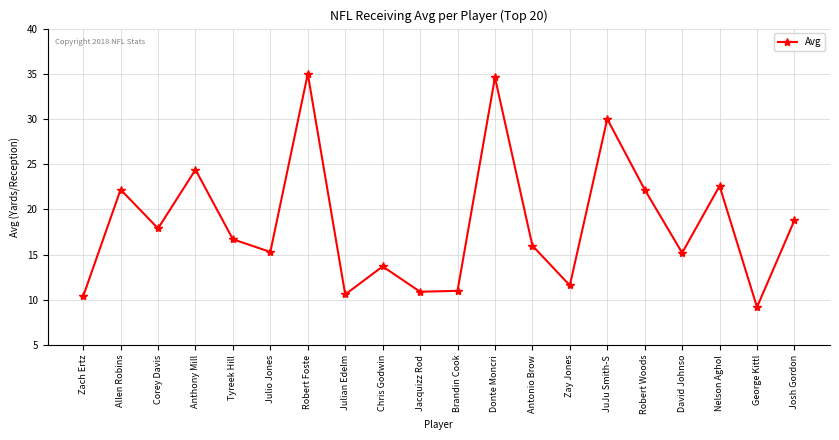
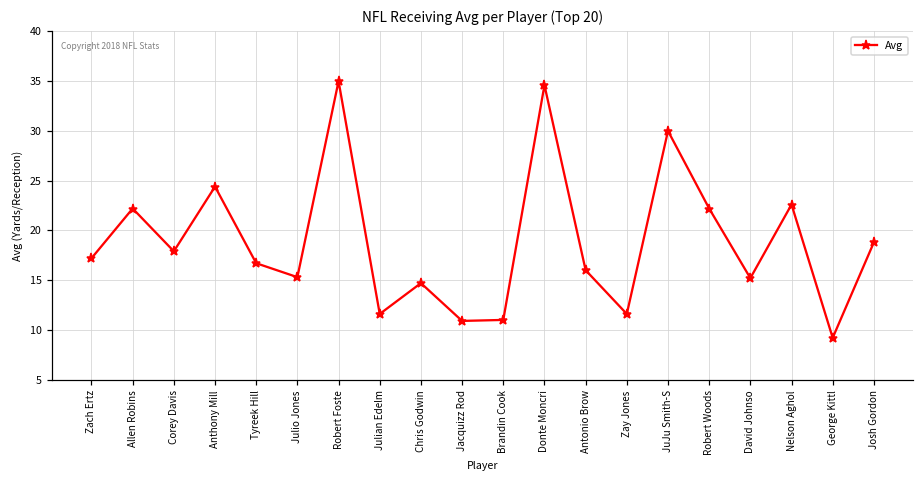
Zach Ertz: 10 -> 17
Julian Edelm: 11 -> 12
Chris Godwin: 14 -> 15
